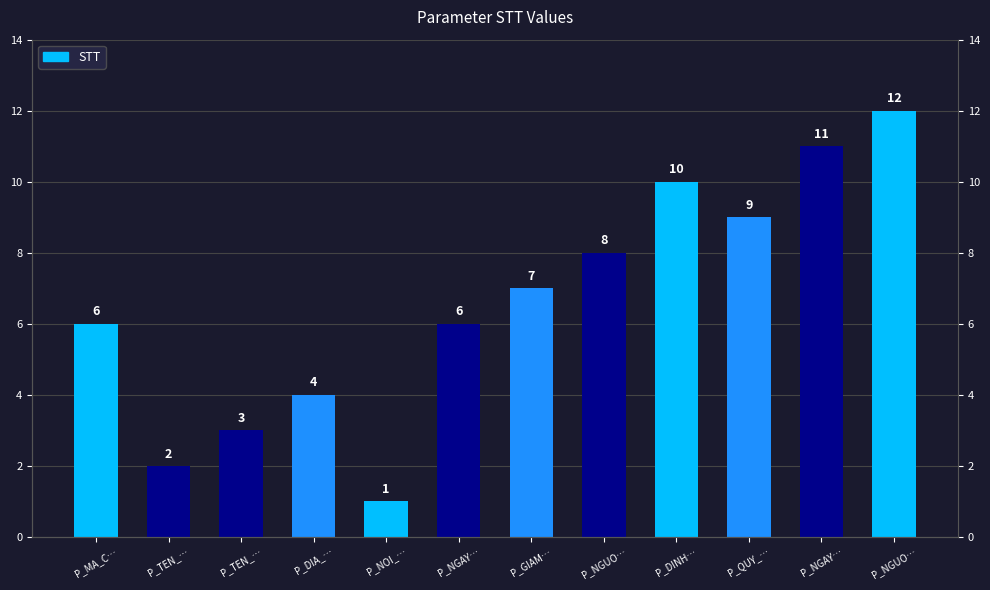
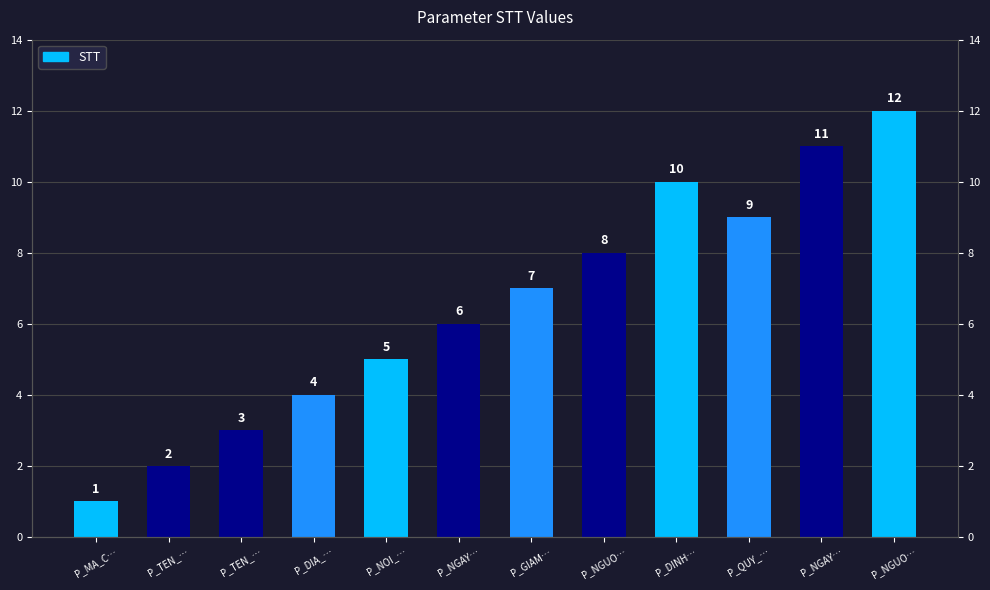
P_MA_C…: 6 -> 1
P_NOI_…: 1 -> 5
